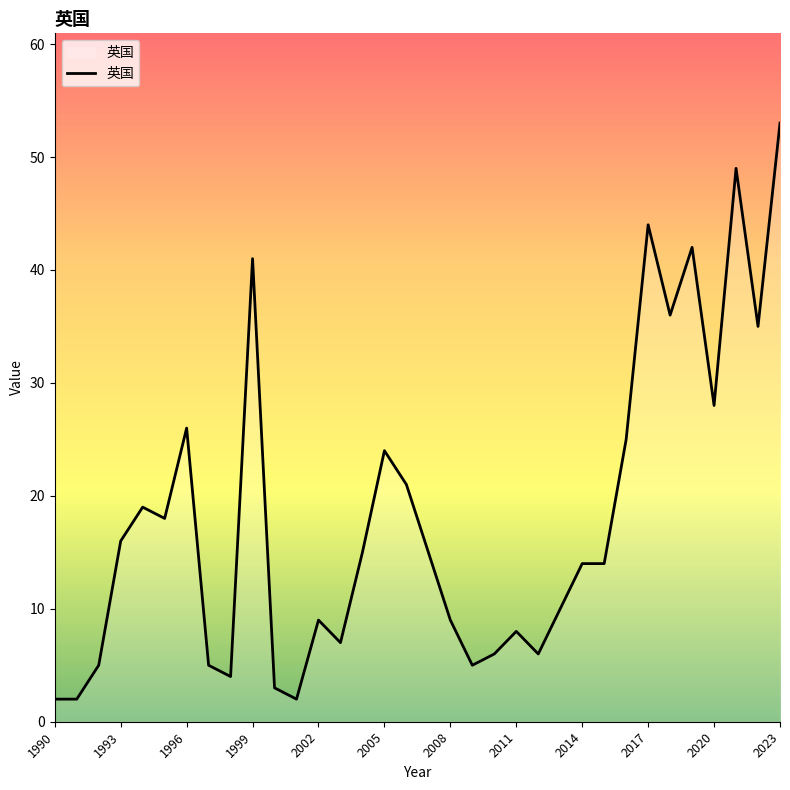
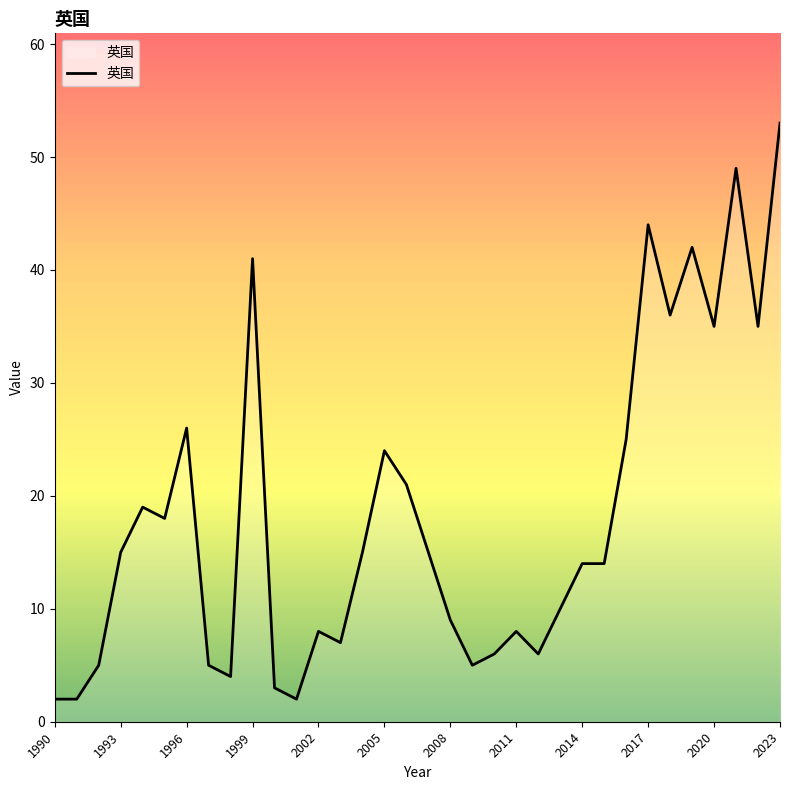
1993: 16 -> 15
2002: 9 -> 8
2020: 28 -> 35
